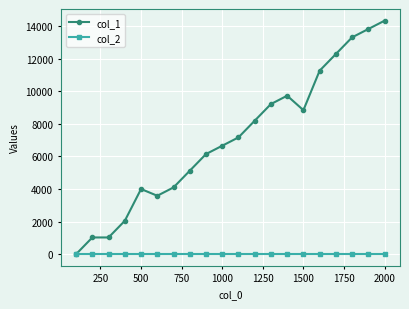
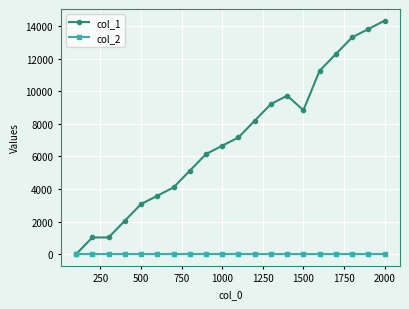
col_1, 500: 4000 -> 3100
